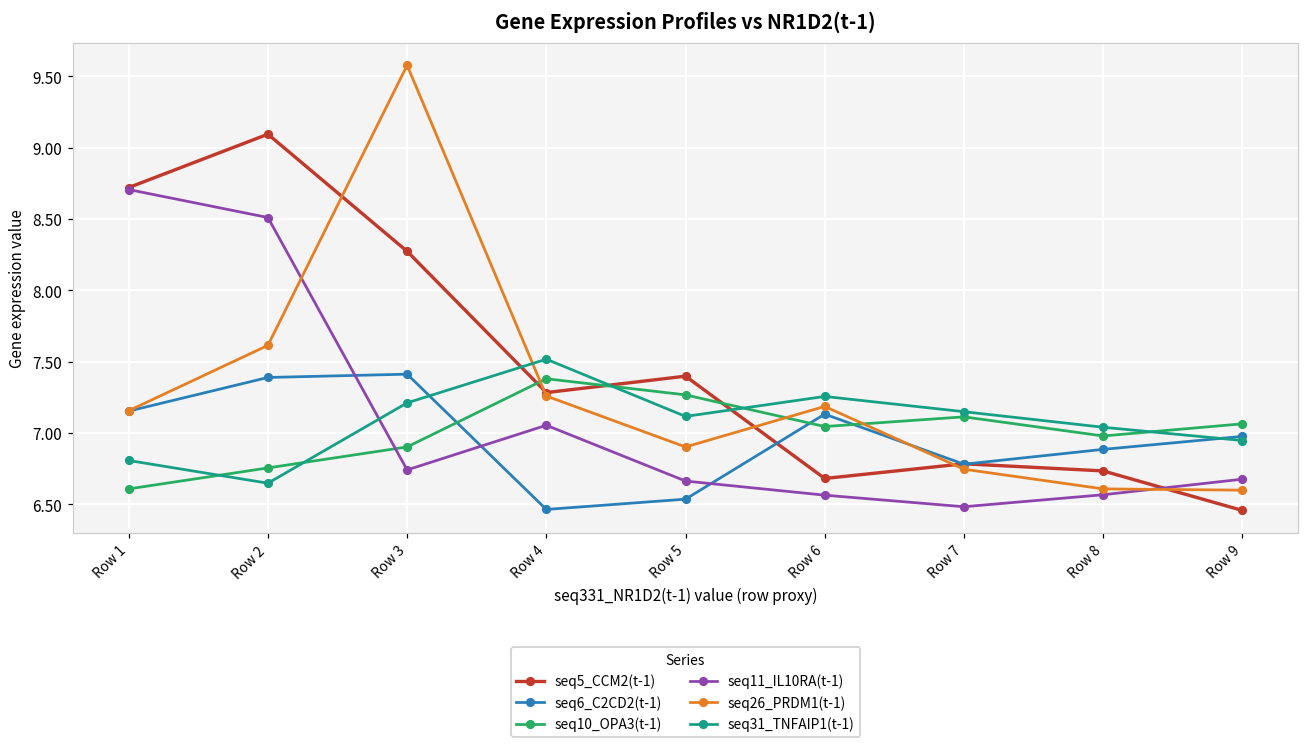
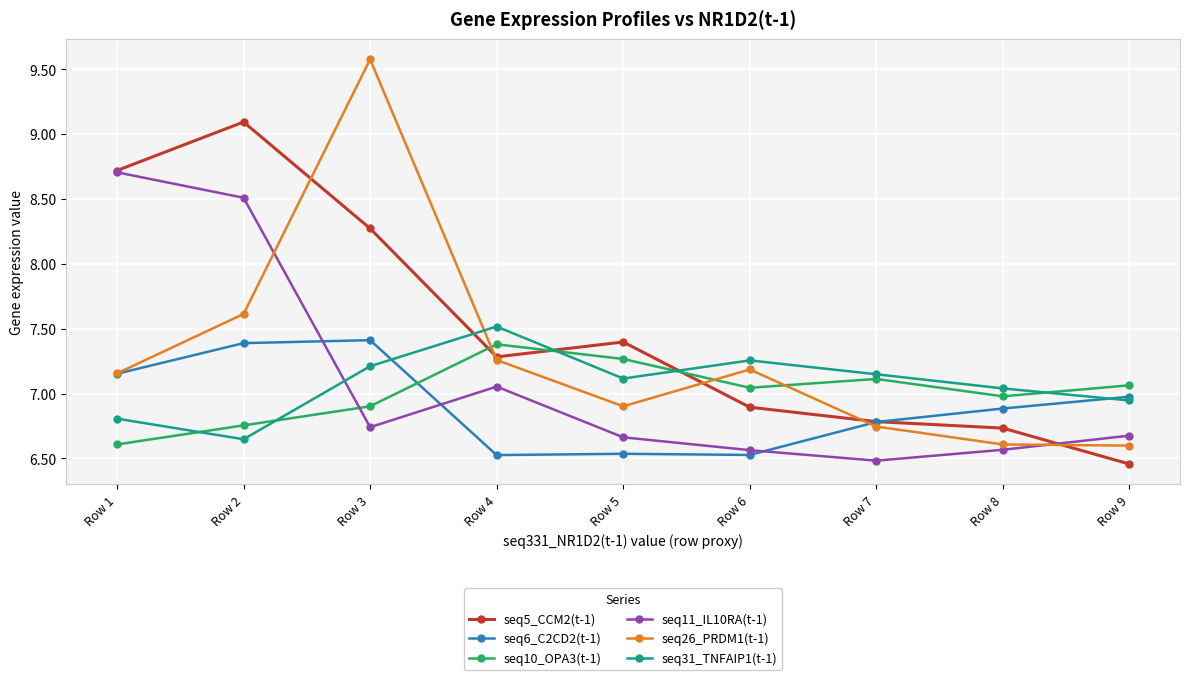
seq6_C2CD2(t-1), Row 4: 6.46 -> 6.53
seq5_CCM2(t-1), Row 6: 6.68 -> 6.90
seq6_C2CD2(t-1), Row 6: 7.13 -> 6.53
